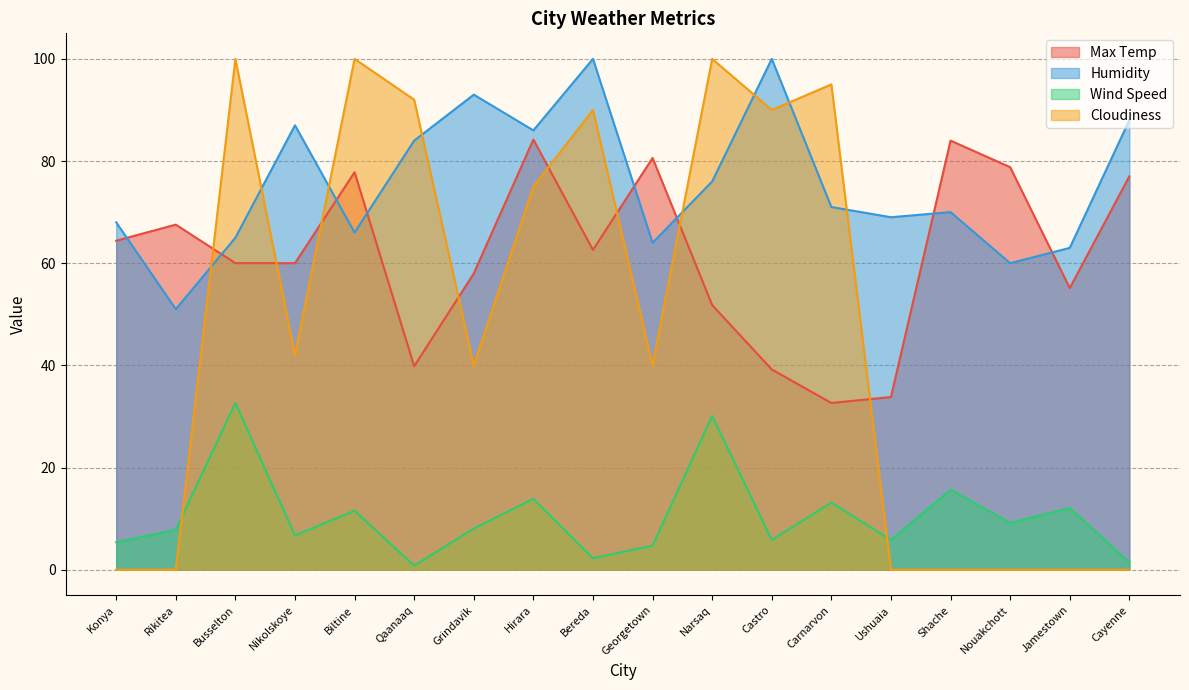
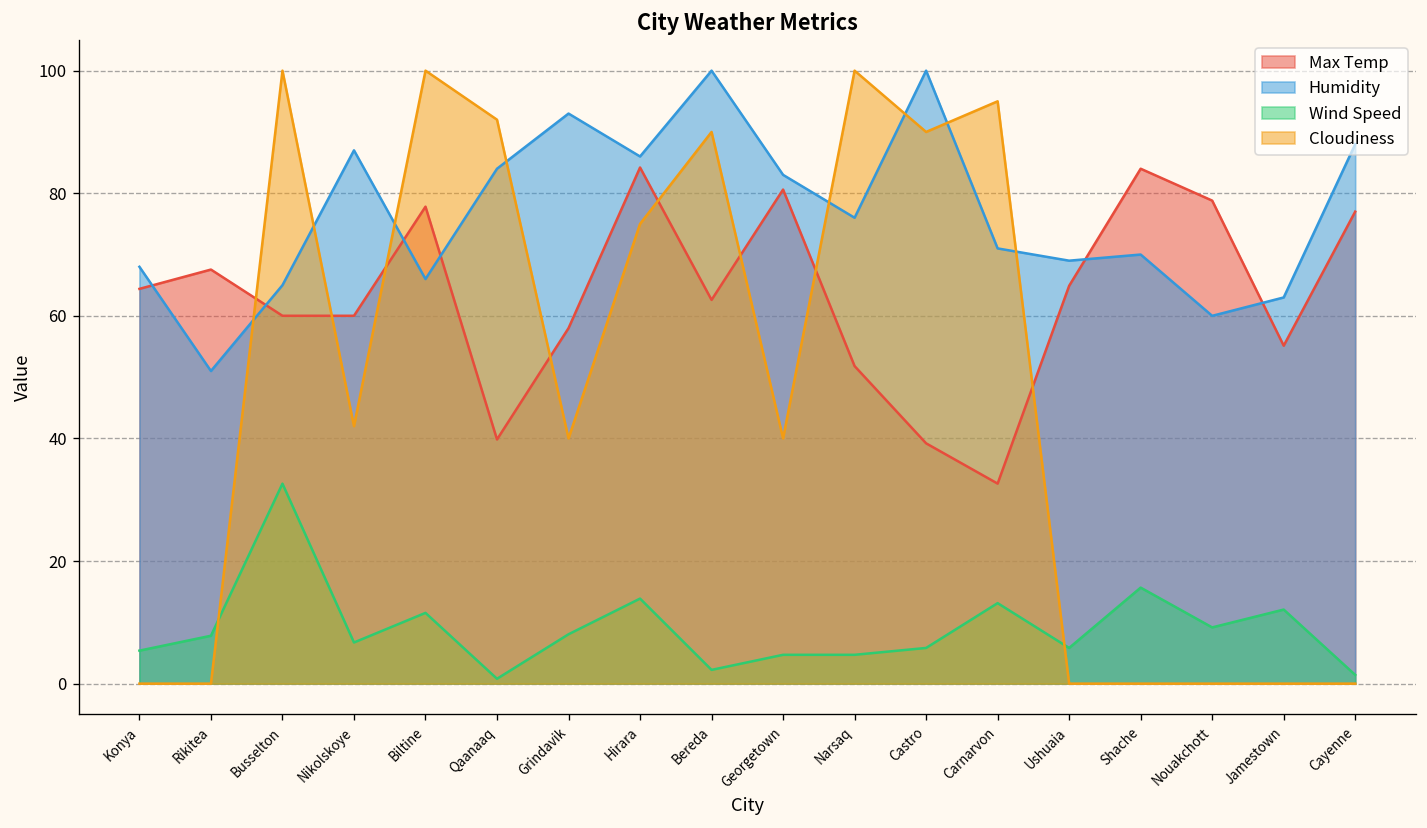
Humidity, Georgetown: 64 -> 83
Wind Speed, Narsaq: 30 -> 5
Max Temp, Ushuaia: 34 -> 65
